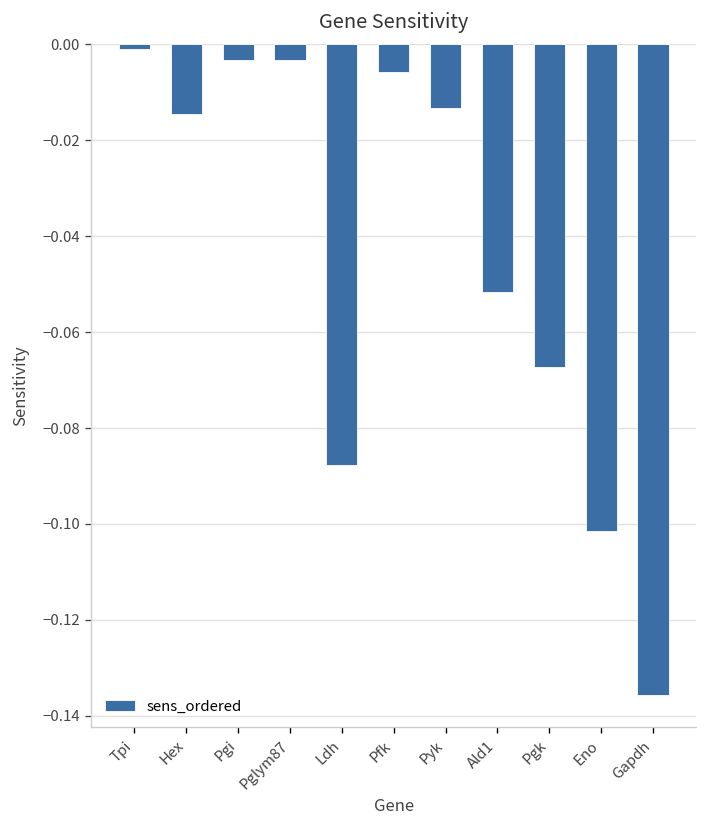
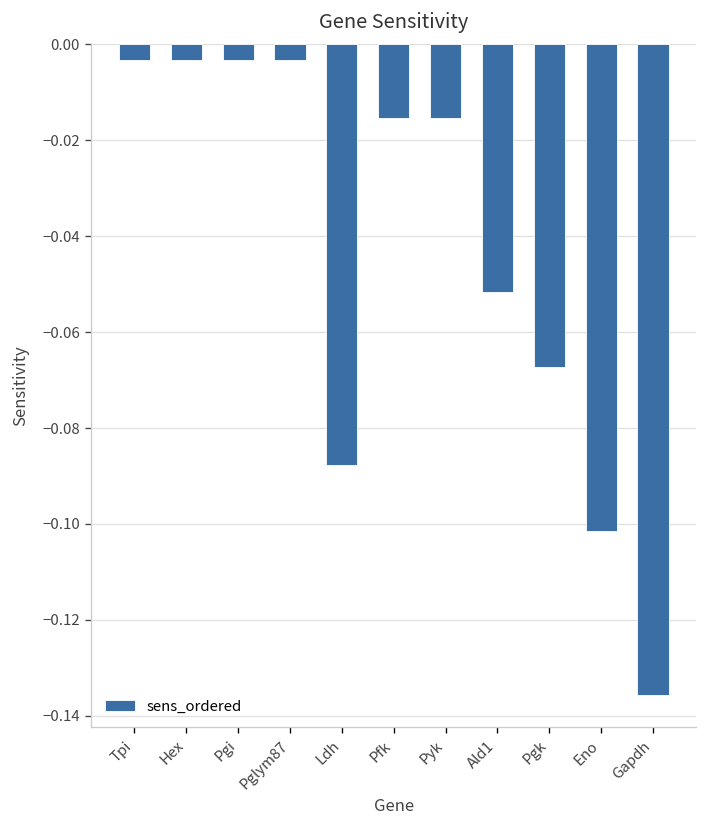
Tpi: -0.001 -> -0.003
Hex: -0.015 -> -0.003
Pfk: -0.006 -> -0.015
Pyk: -0.013 -> -0.015
